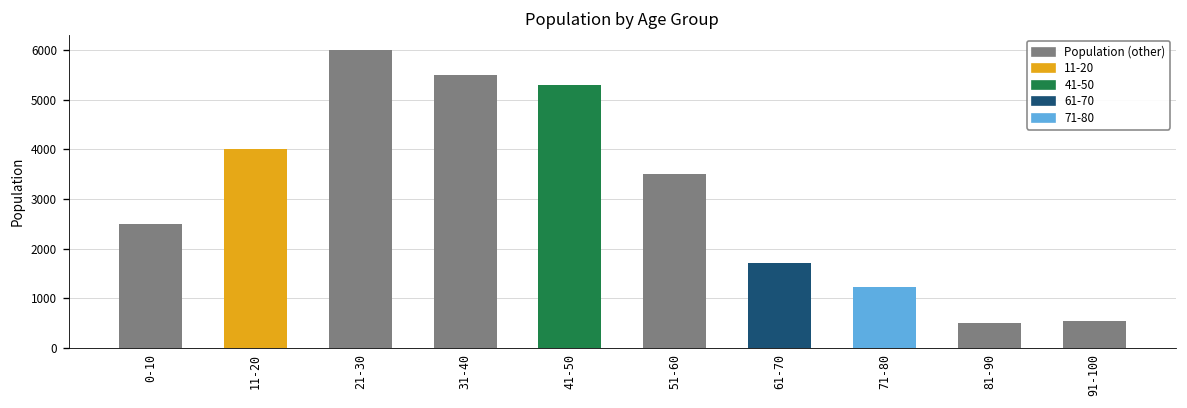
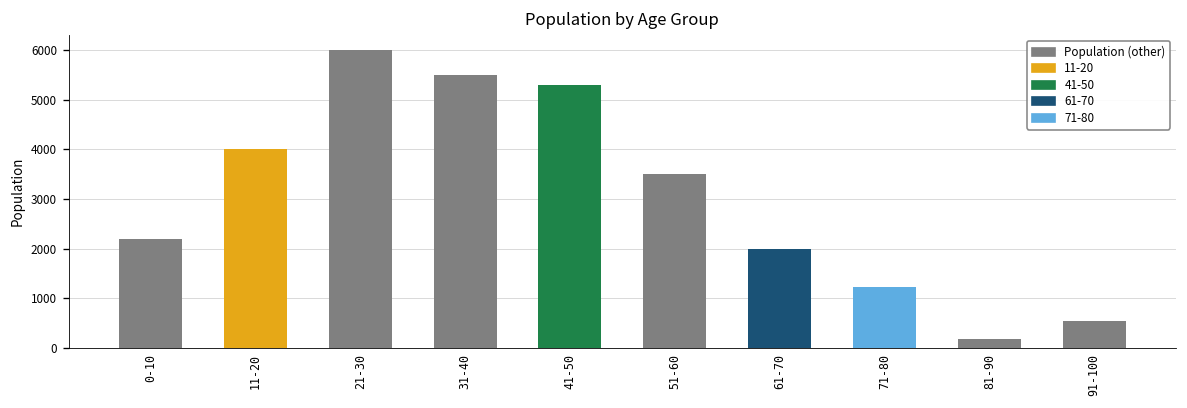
0-10: 2500 -> 2200
61-70: 1700 -> 2000
81-90: 500 -> 200
